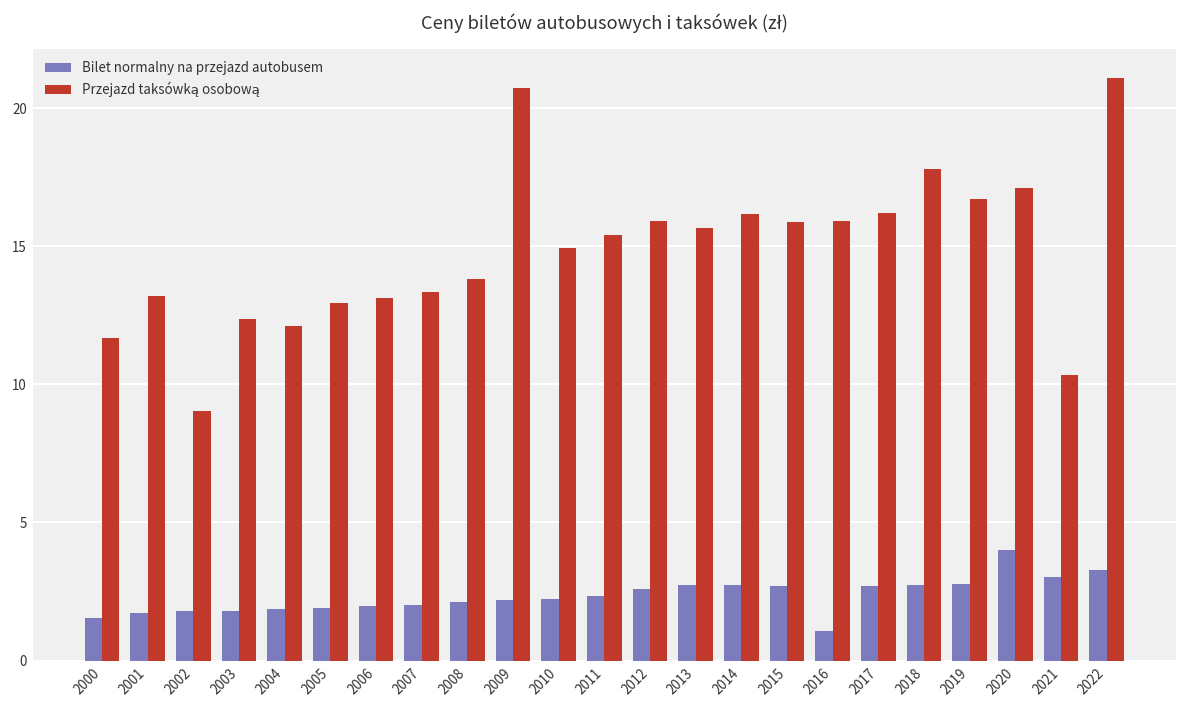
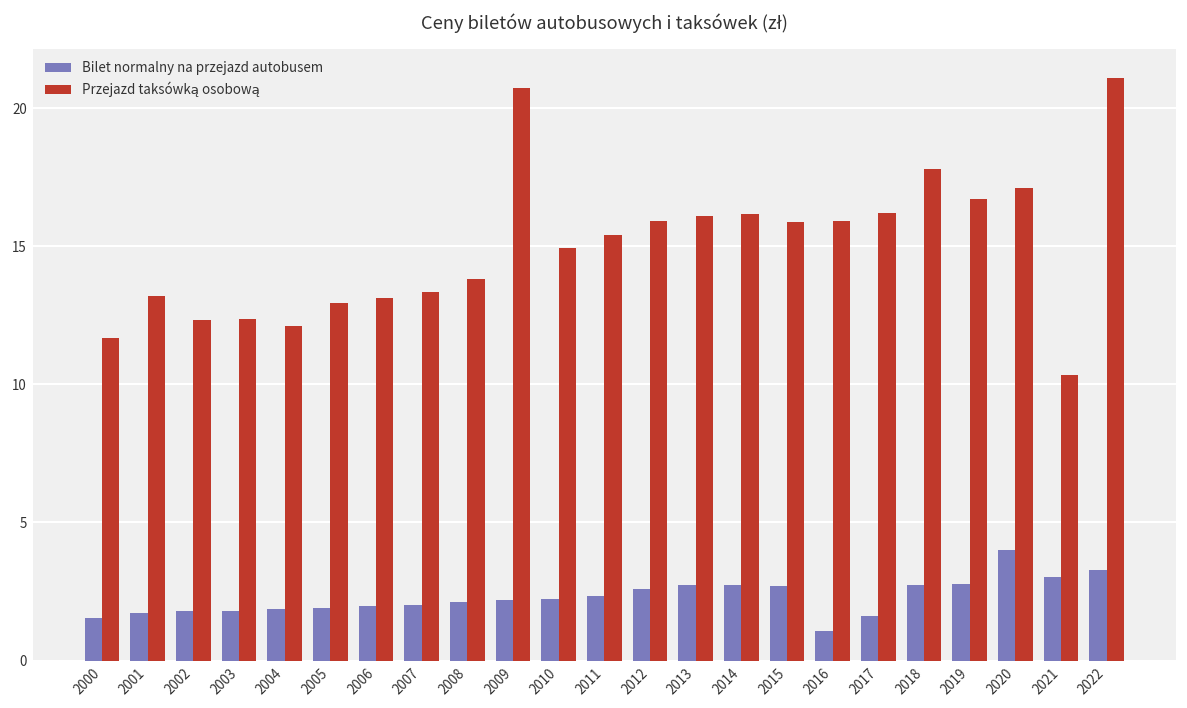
Przejazd taksówką osobową, 2002: 9.0 -> 12.3
Przejazd taksówką osobową, 2013: 15.7 -> 16.1
Bilet normalny na przejazd autobusem, 2017: 2.7 -> 1.6
